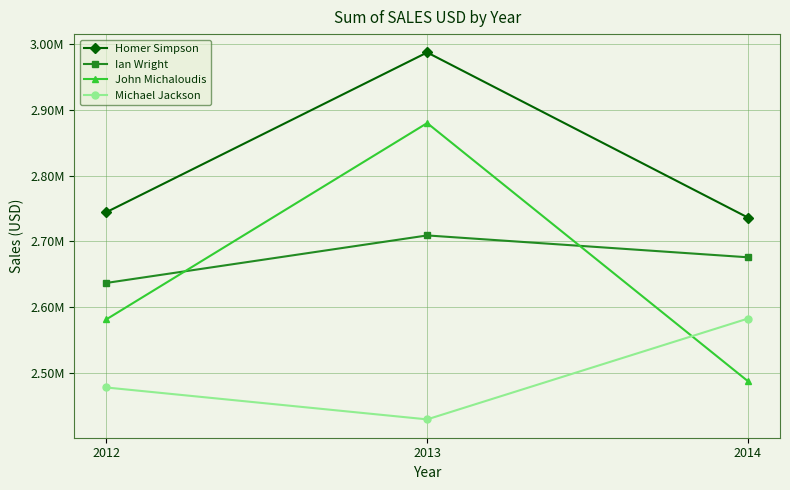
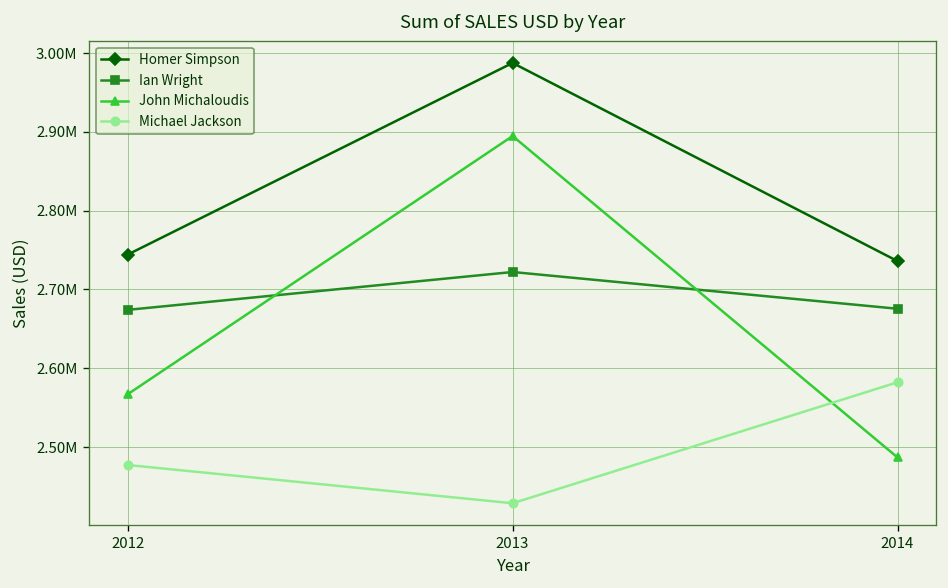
Ian Wright, 2012: 2640000 -> 2670000
John Michaloudis, 2012: 2580000 -> 2570000
Ian Wright, 2013: 2710000 -> 2720000
John Michaloudis, 2013: 2880000 -> 2890000
